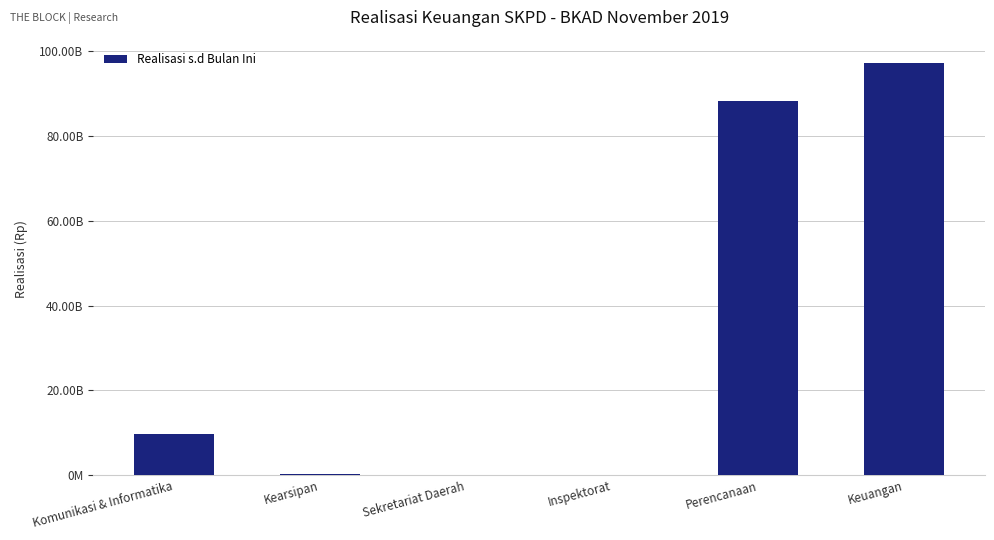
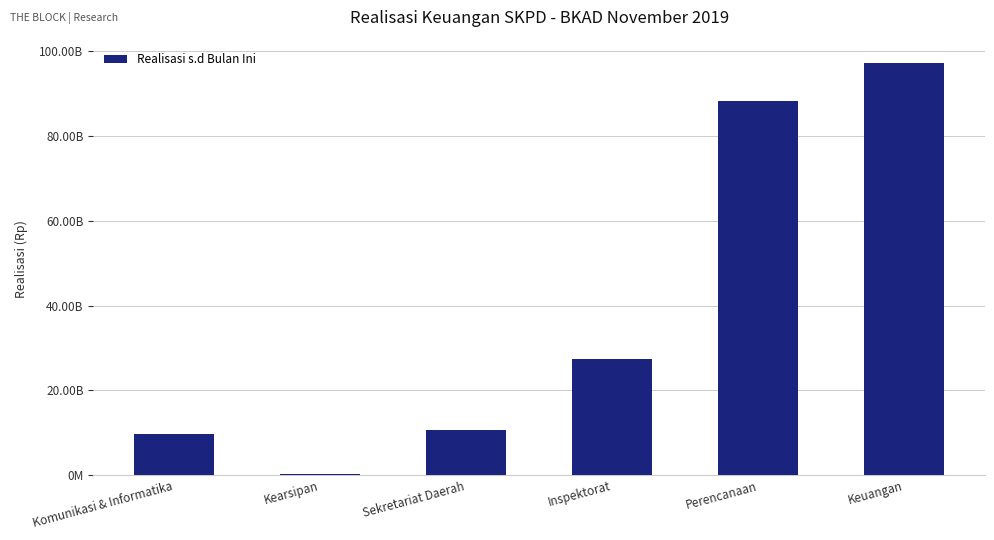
Sekretariat Daerah: 0 -> 11000000000
Inspektorat: 0 -> 27000000000
